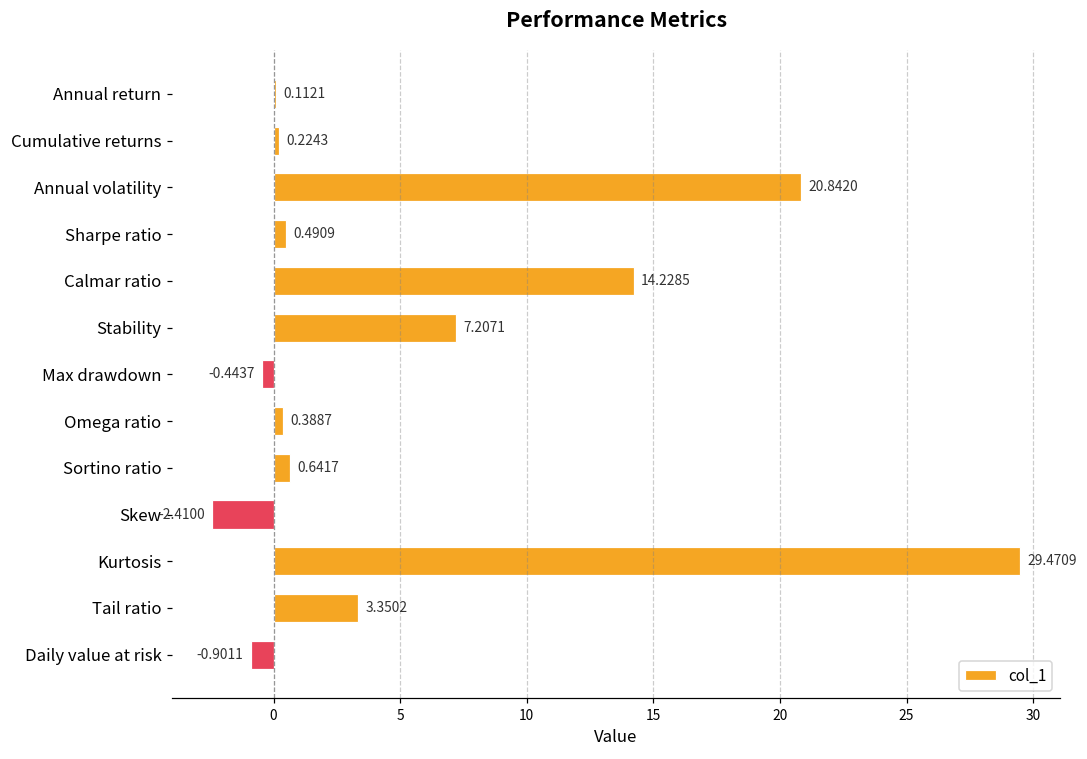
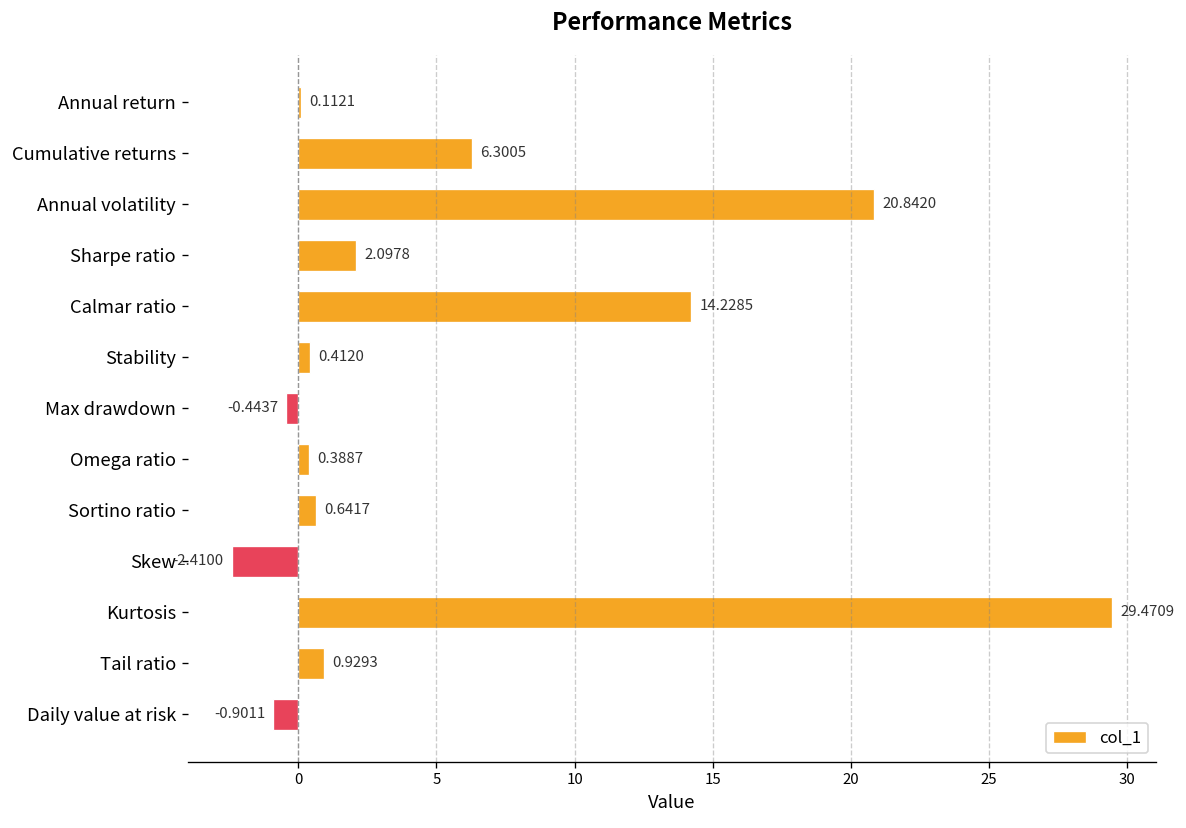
Cumulative returns: 0.2243 -> 6.3005
Sharpe ratio: 0.4909 -> 2.0978
Stability: 7.2071 -> 0.4120
Tail ratio: 3.3502 -> 0.9293
